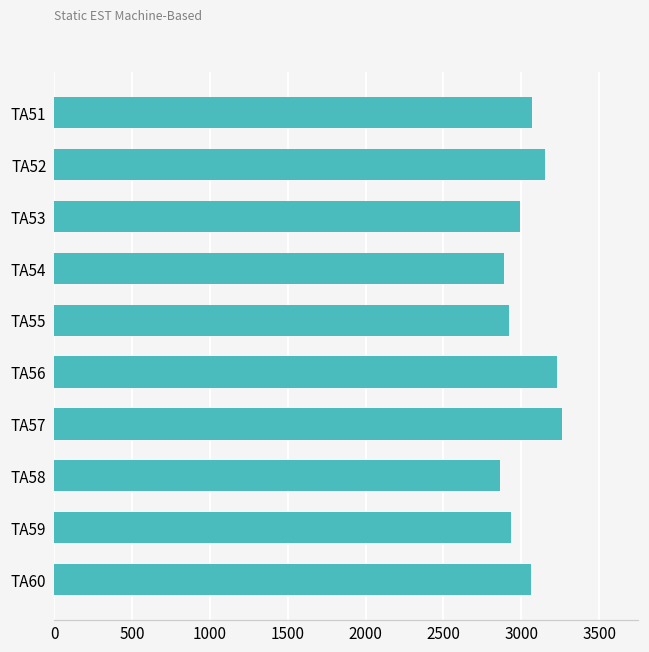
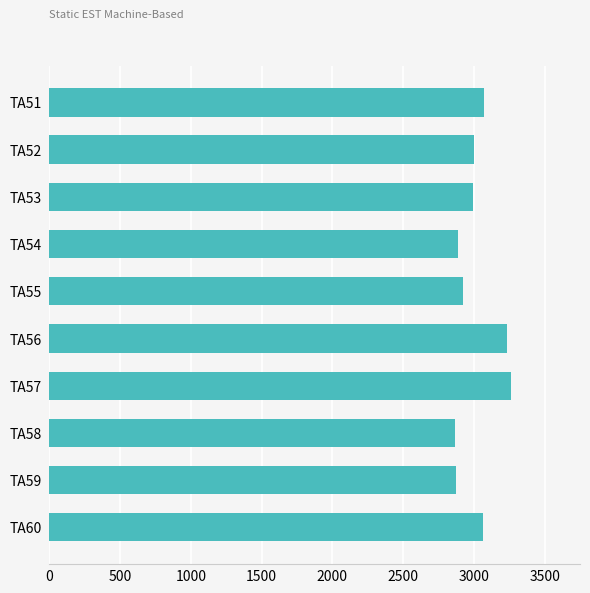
TA52: 3150 -> 3000
TA59: 2930 -> 2880
